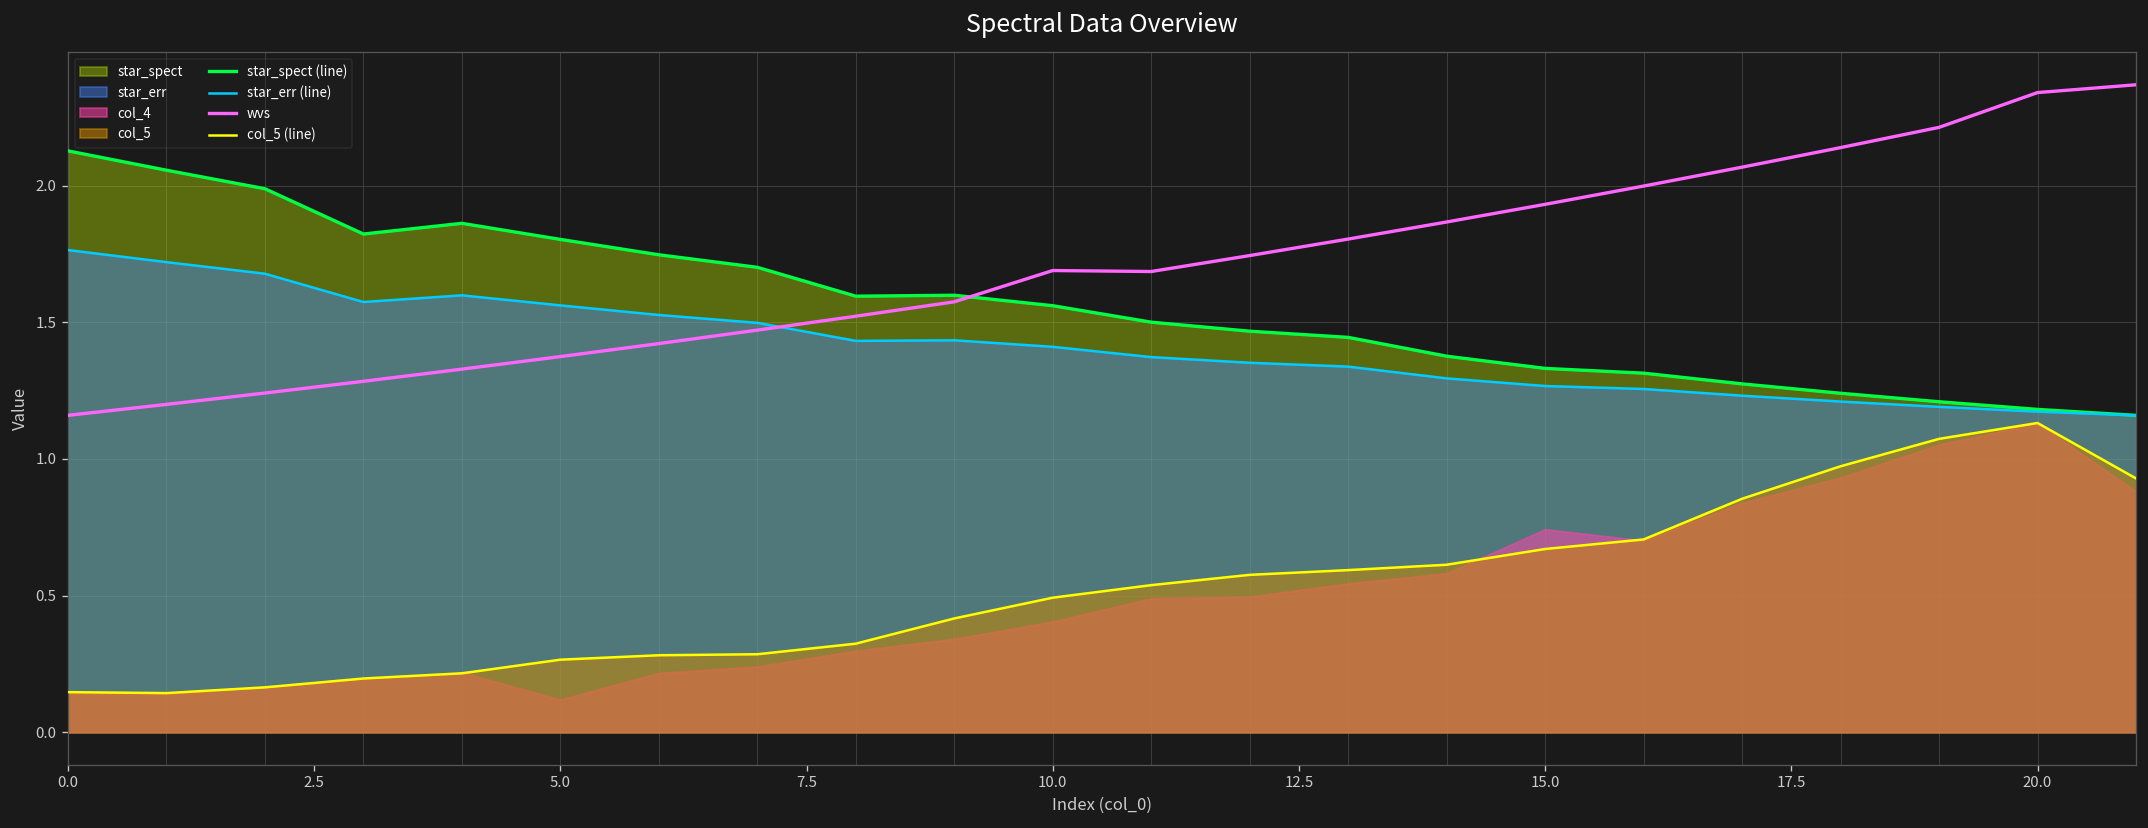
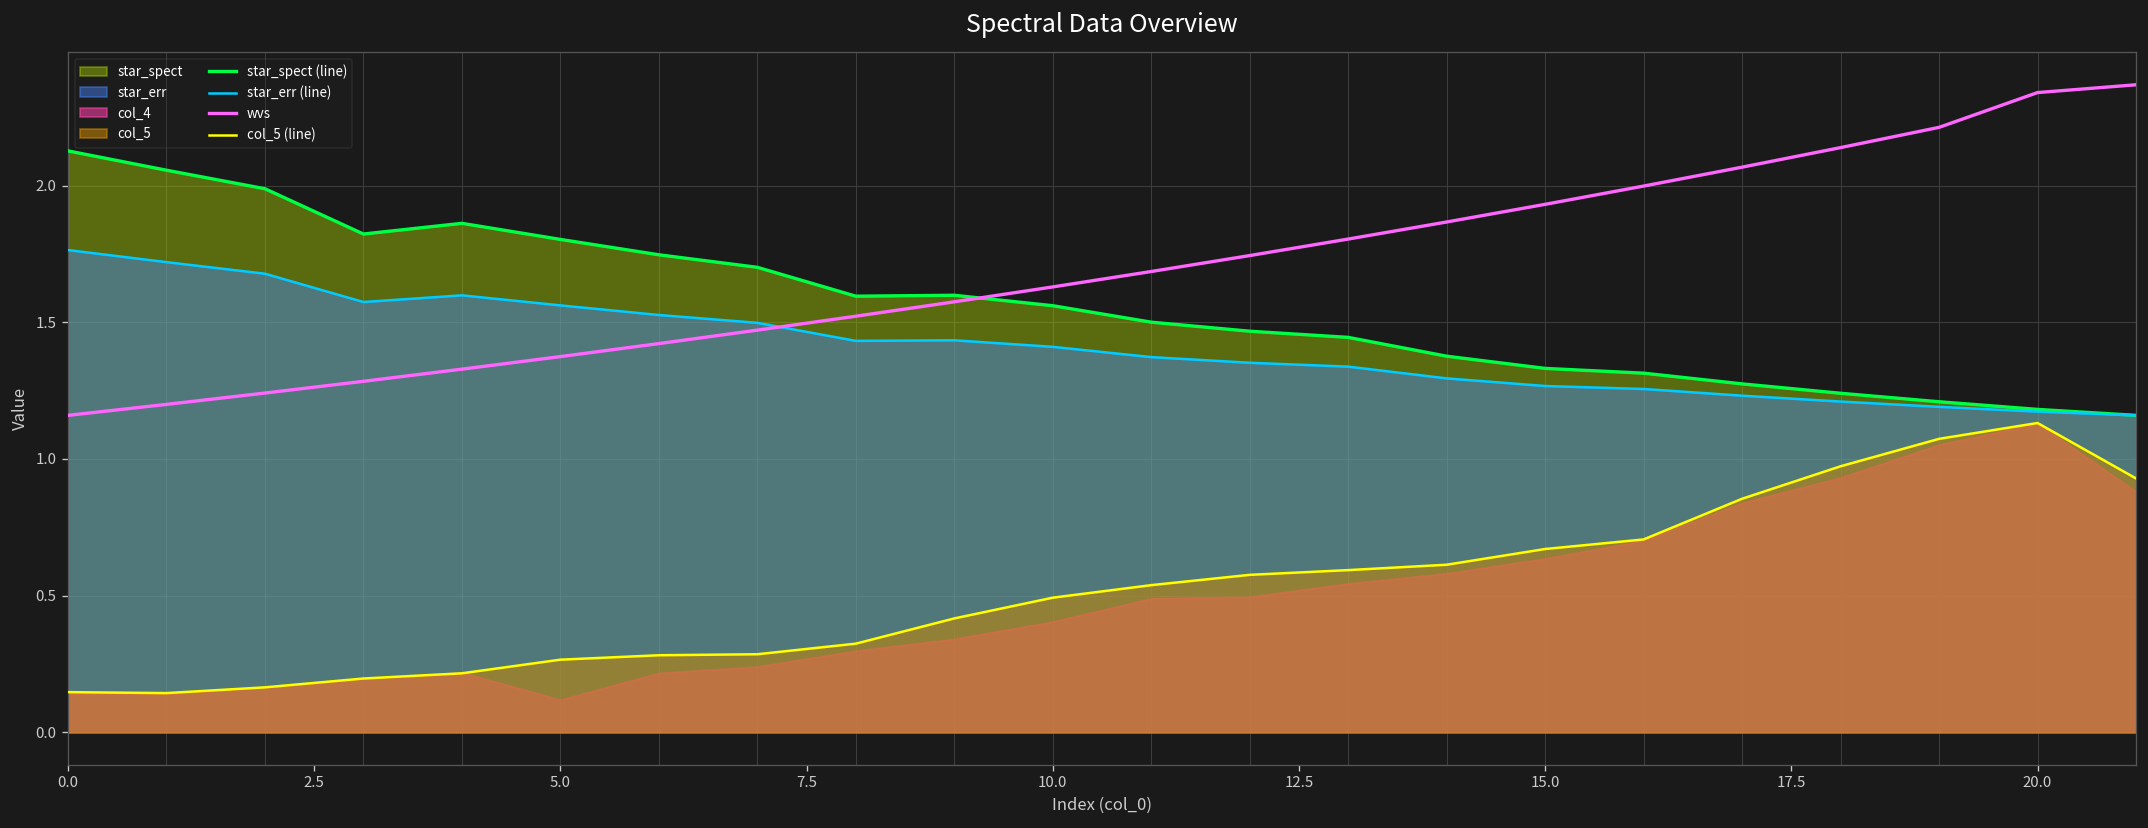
wvs, 10.0: 1.69 -> 1.63
col_4, 15.0: 0.74 -> 0.64
